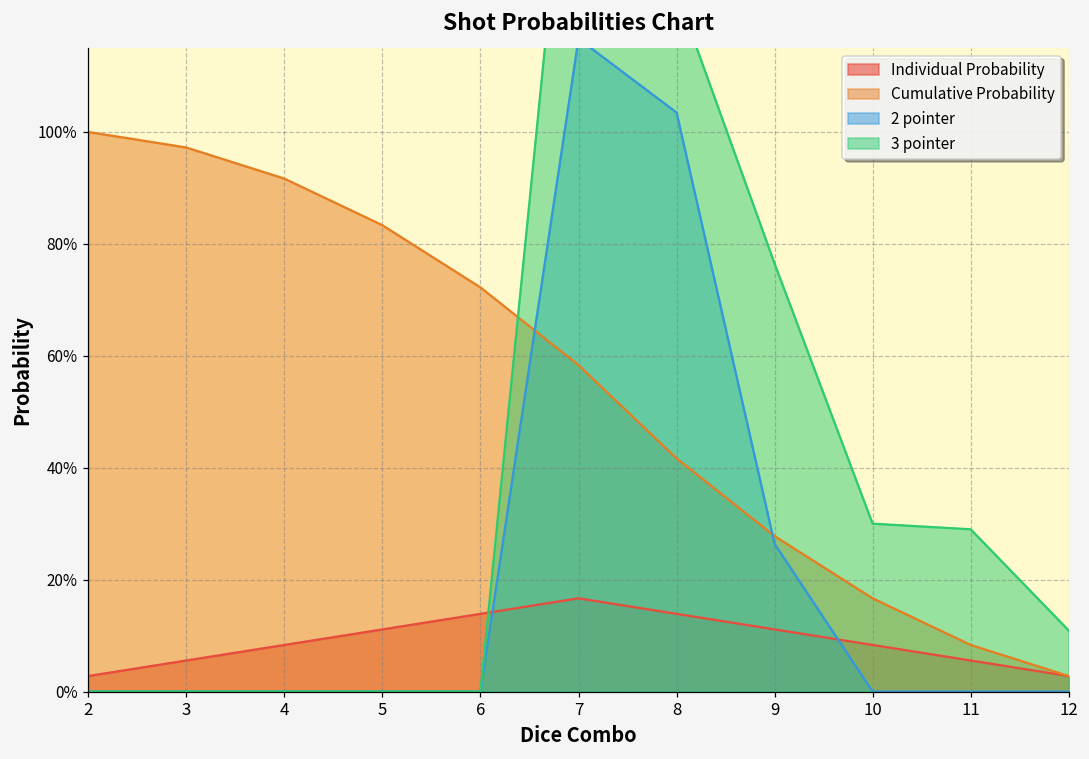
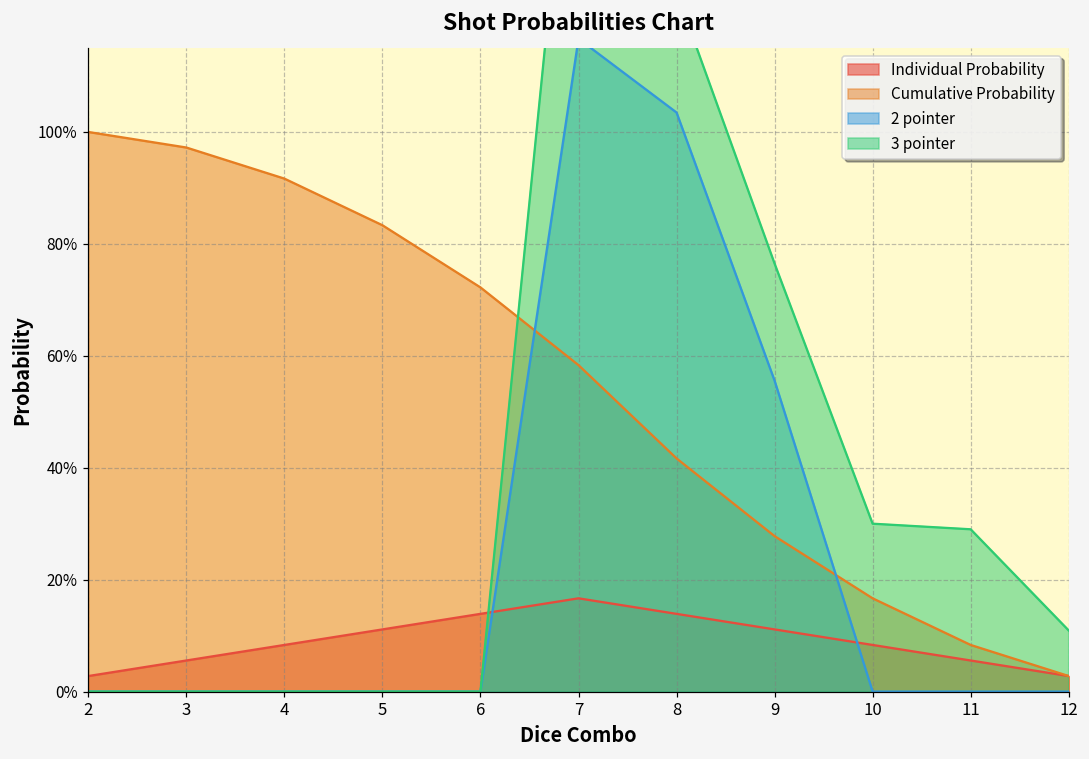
2 pointer, 9: 26% -> 56%
